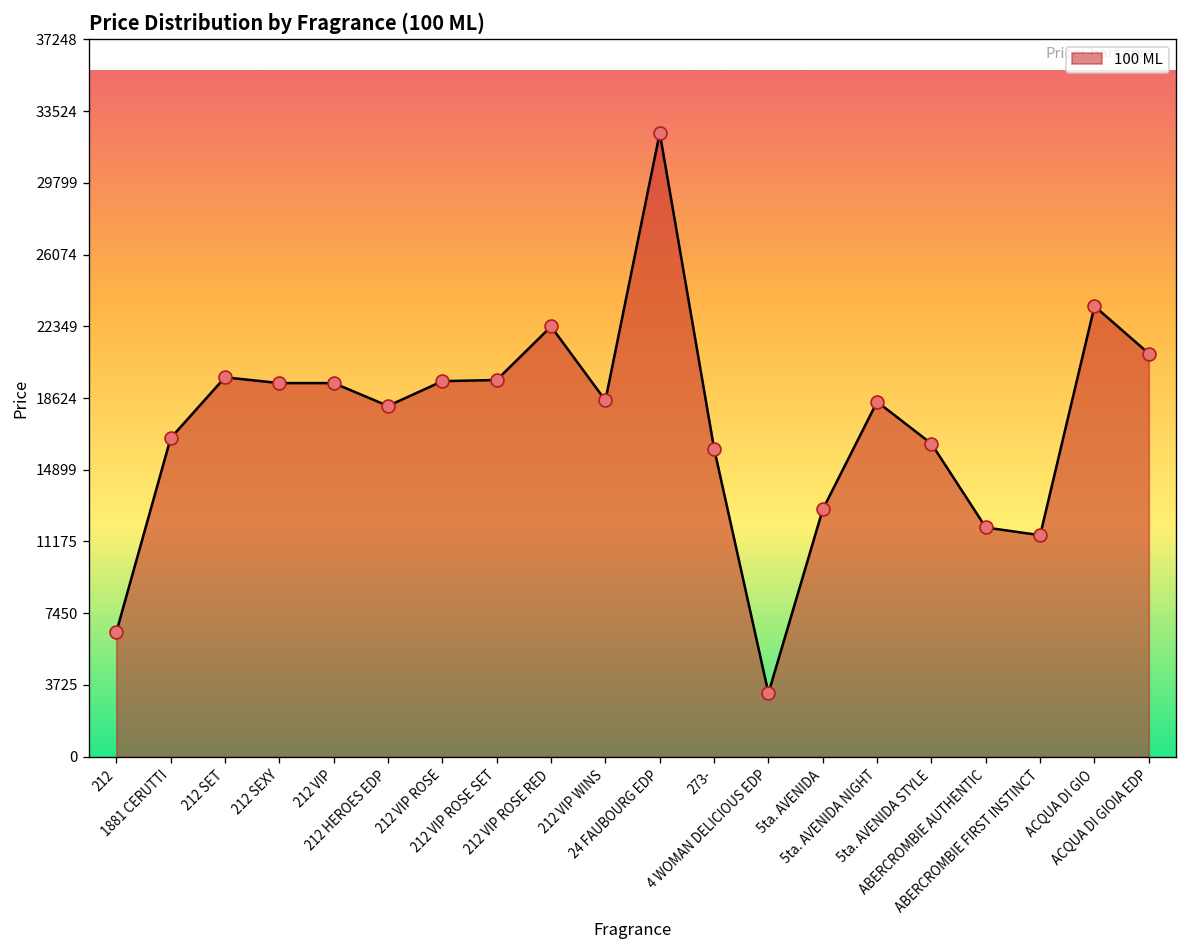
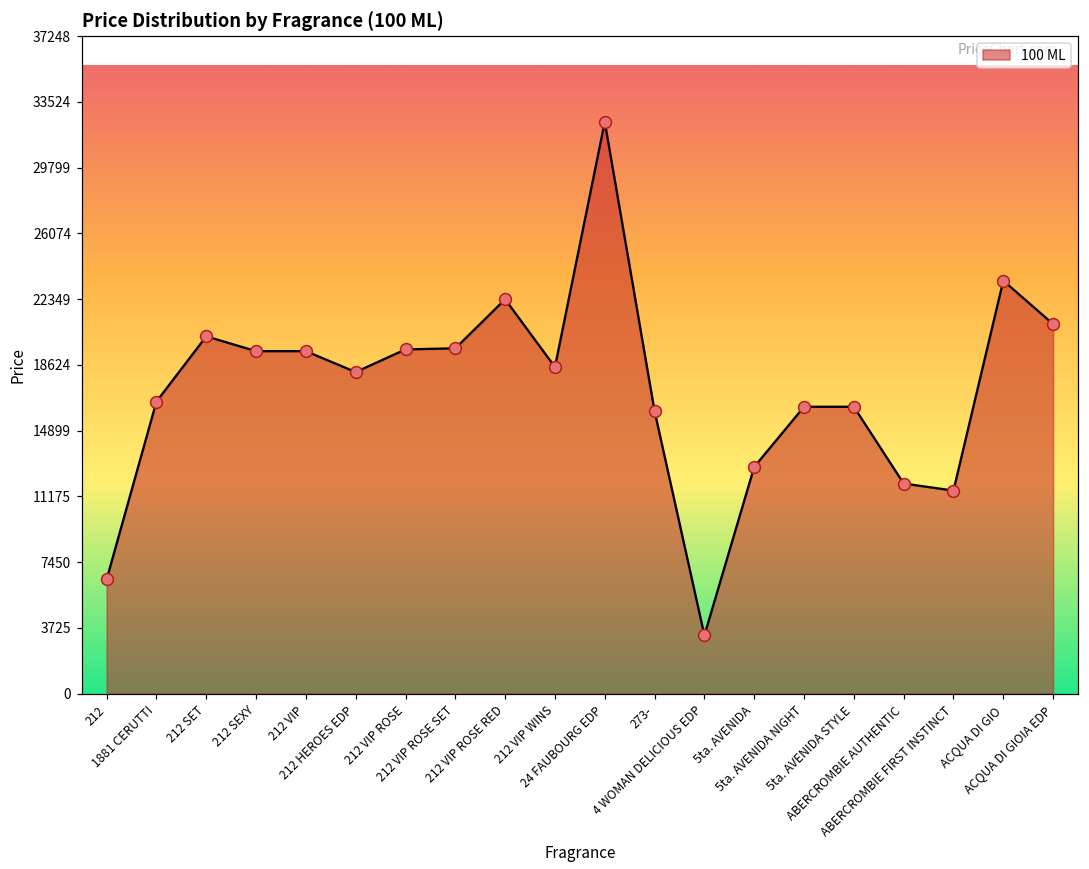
212 SET: 19700 -> 20200
5ta. AVENIDA NIGHT: 18400 -> 16300
